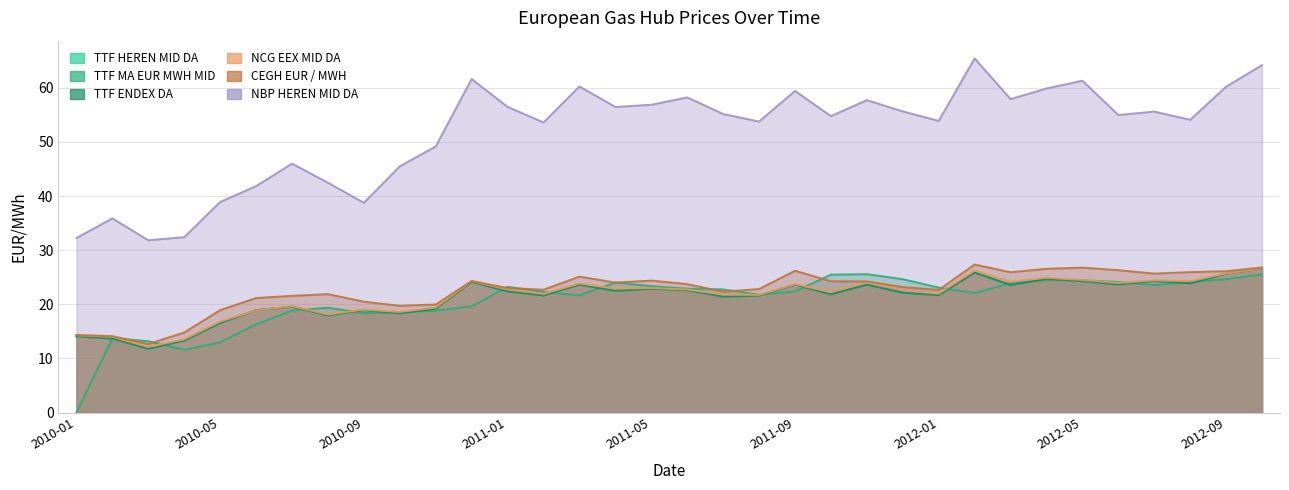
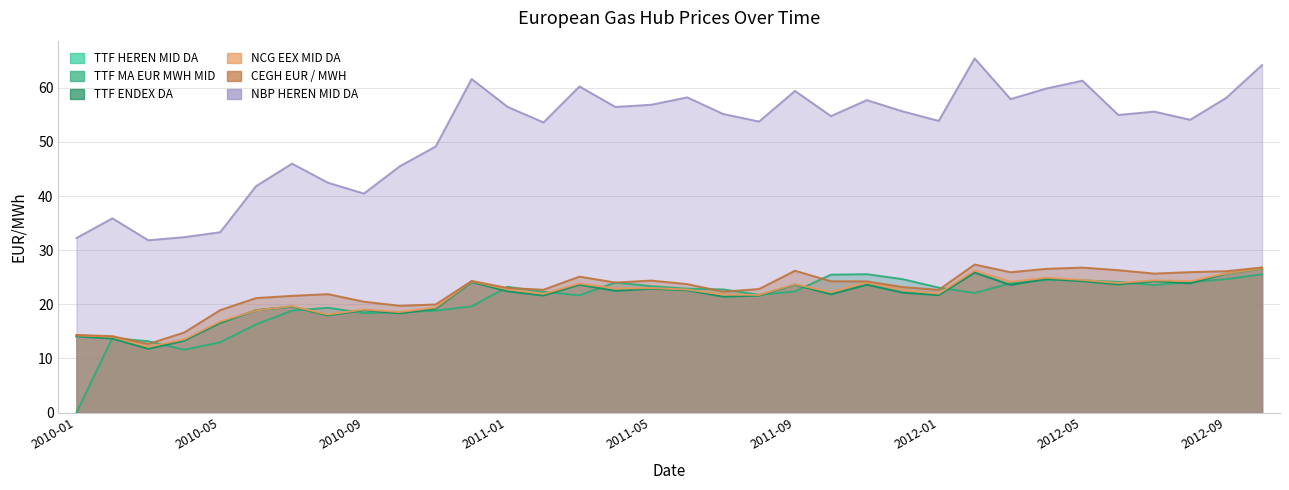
NBP HEREN MID DA, 2010-05: 39 -> 33
NBP HEREN MID DA, 2010-09: 39 -> 40
NBP HEREN MID DA, 2012-09: 60 -> 58
